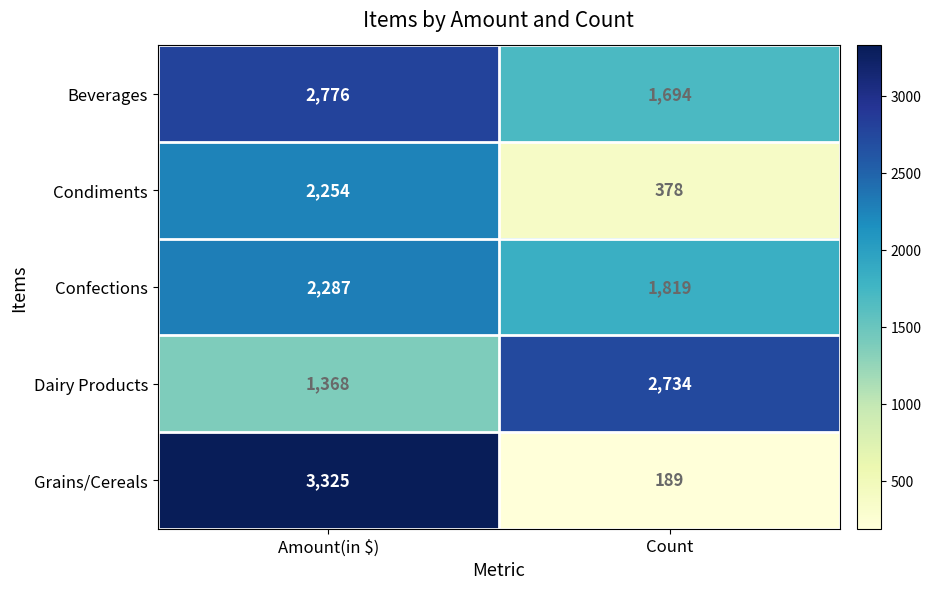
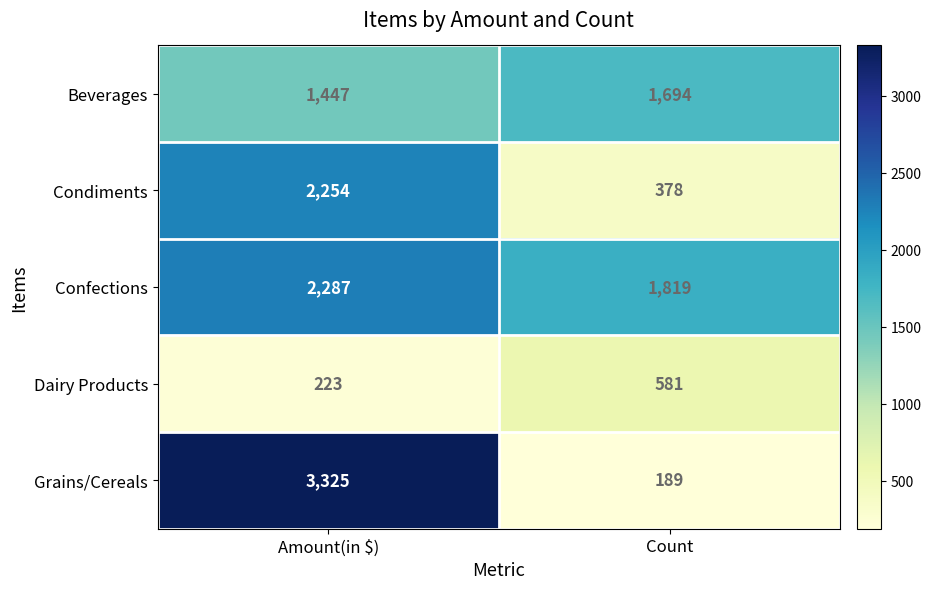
Beverages, Amount(in $): 2,776 -> 1,447
Dairy Products, Amount(in $): 1,368 -> 223
Dairy Products, Count: 2,734 -> 581
